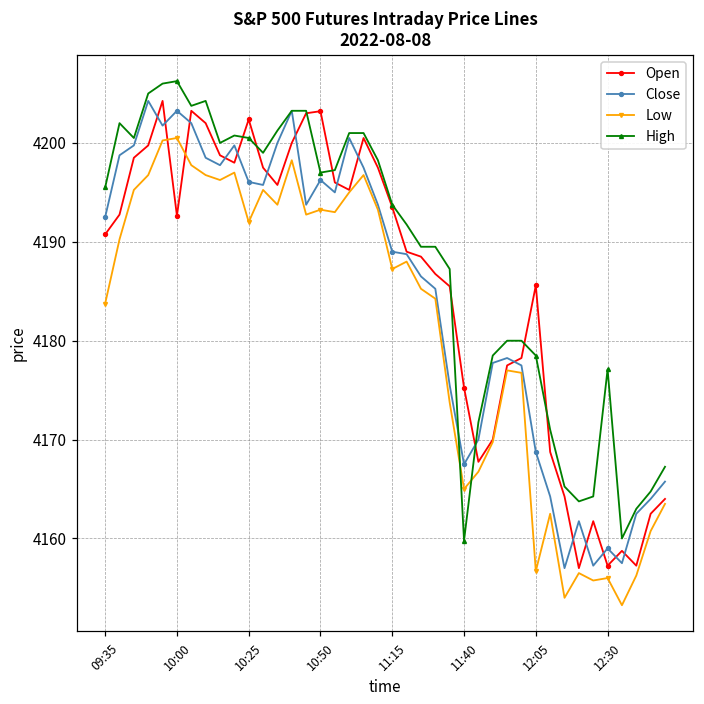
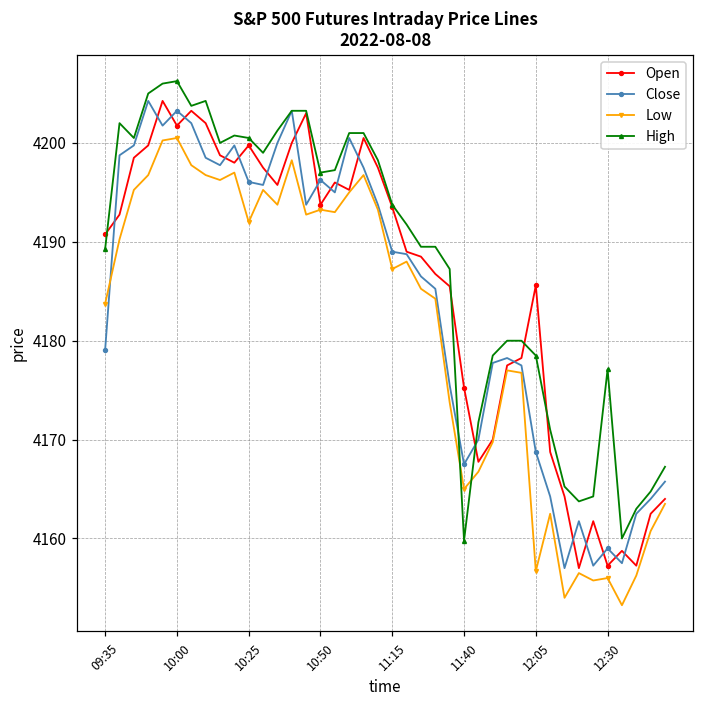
Close, 09:35: 4193 -> 4179
High, 09:35: 4196 -> 4189
Open, 10:00: 4193 -> 4202
Open, 10:25: 4202 -> 4200
Open, 10:50: 4203 -> 4194
